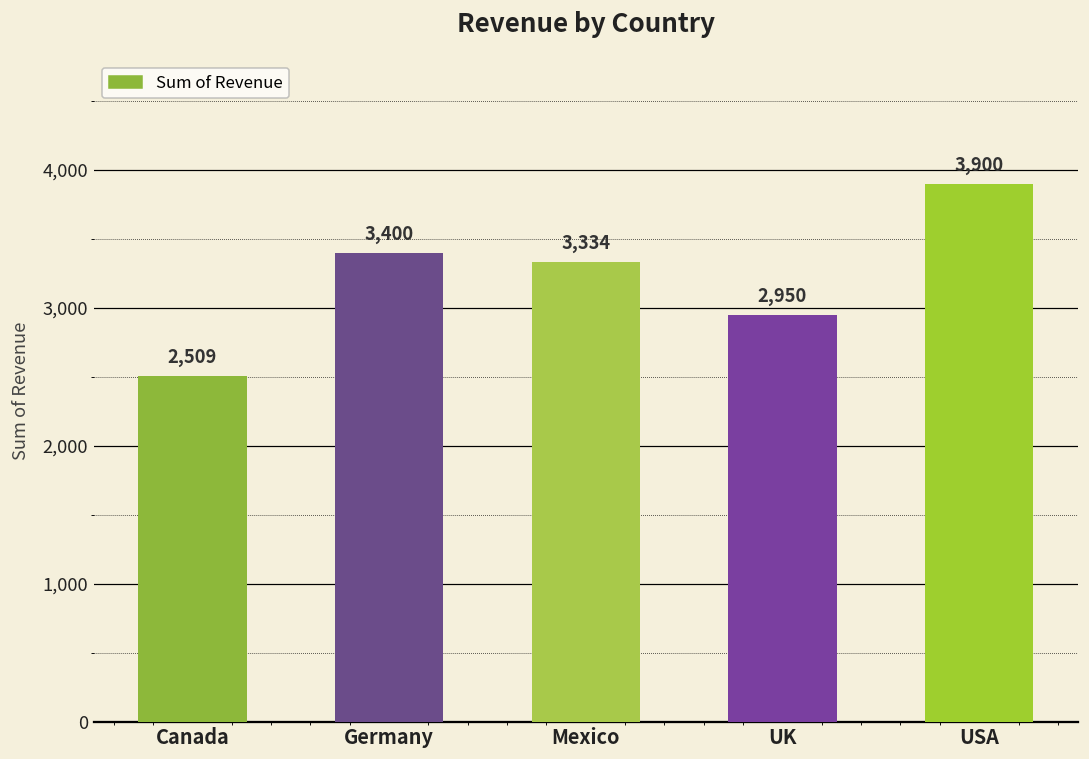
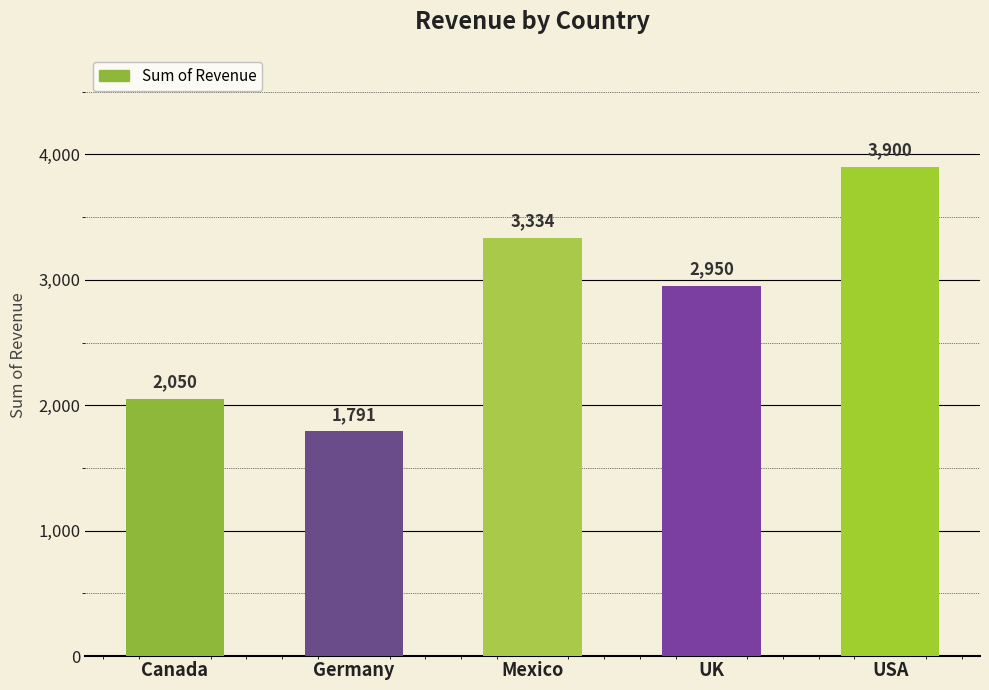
Canada: 2,509 -> 2,050
Germany: 3,400 -> 1,791
